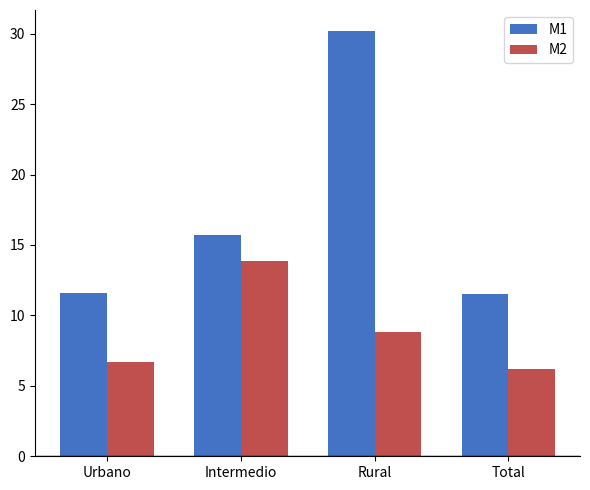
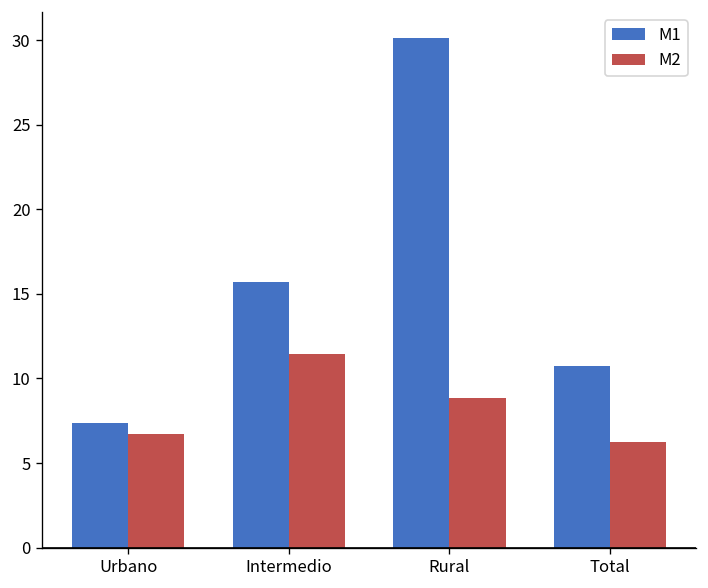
M1, Urbano: 11.6 -> 7.4
M2, Intermedio: 13.8 -> 11.5
M1, Total: 11.5 -> 10.7
